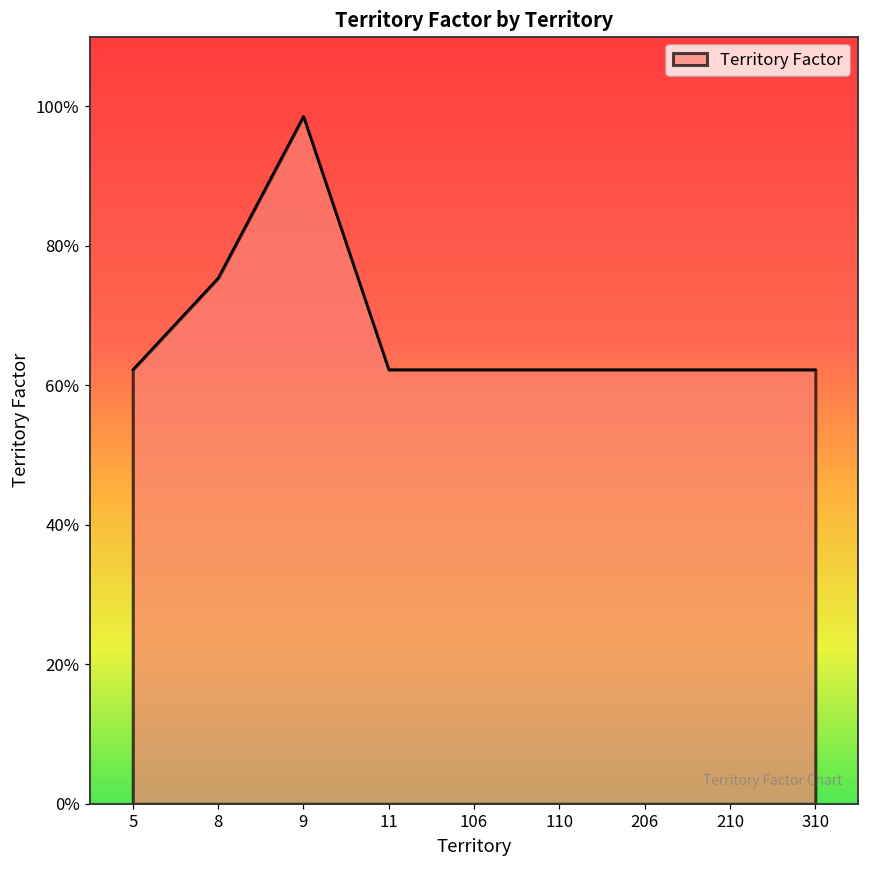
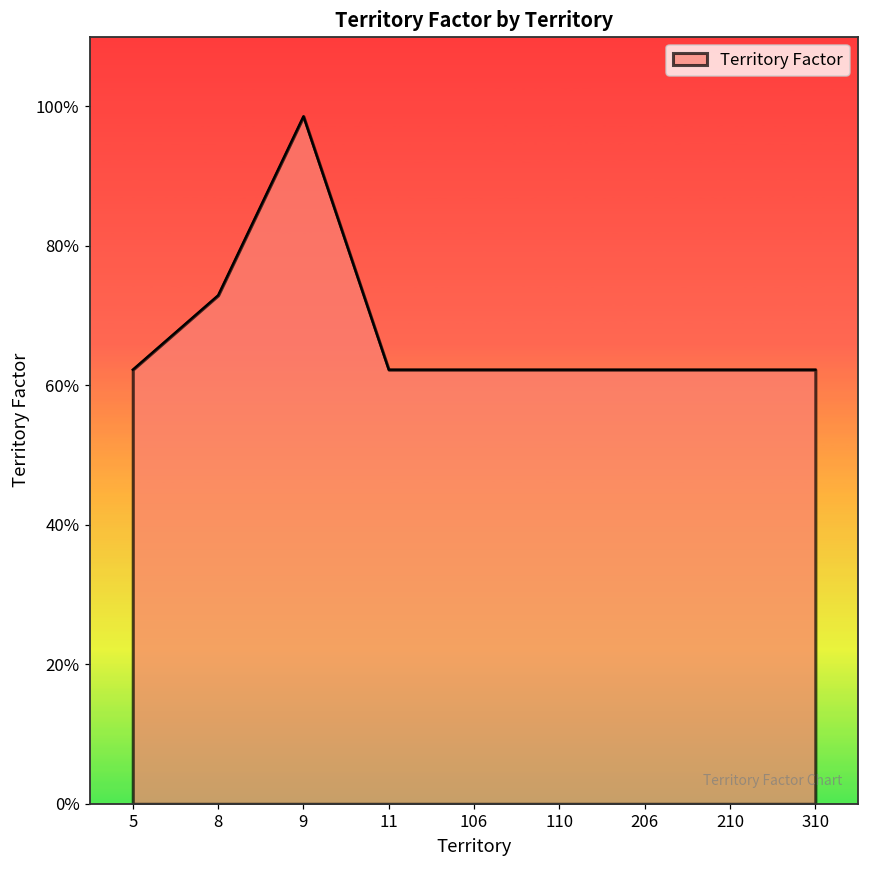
8: 75% -> 73%
